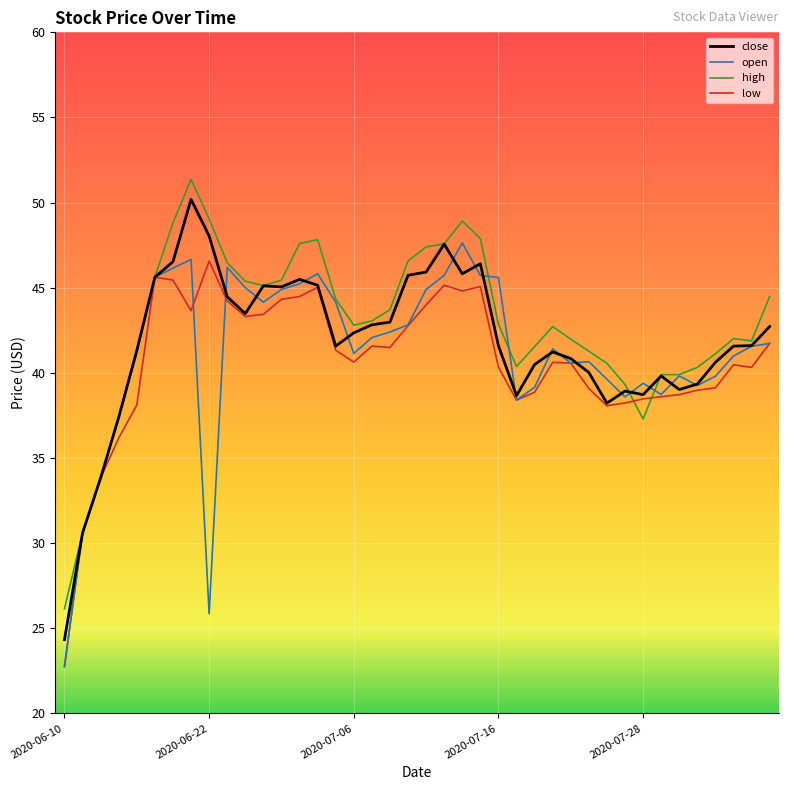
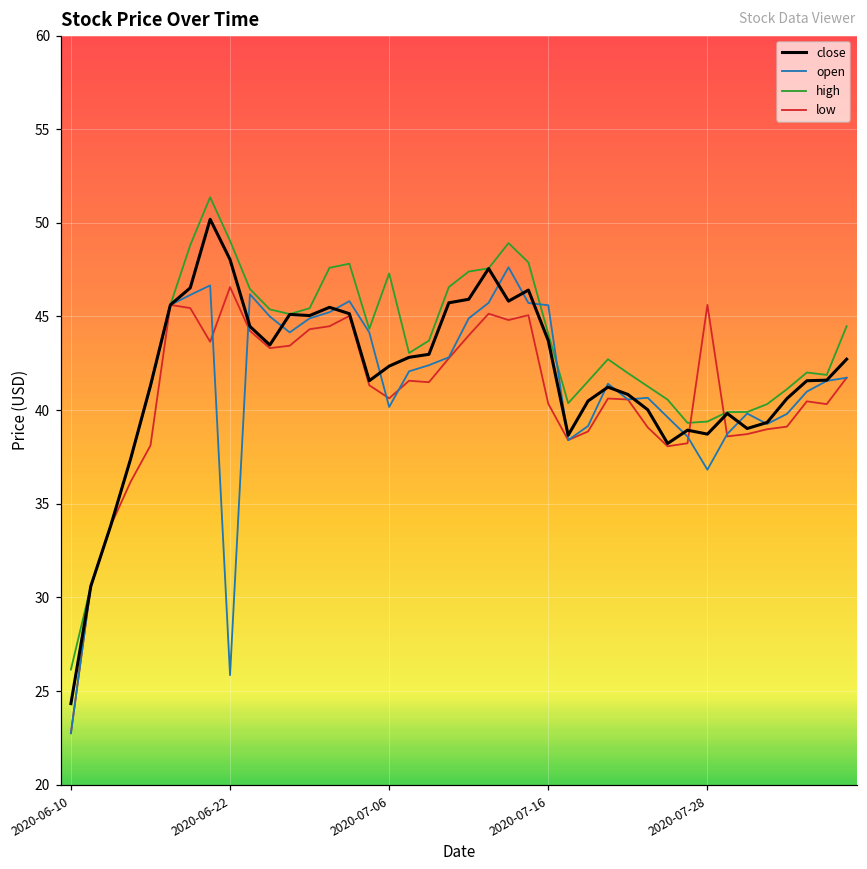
open, 2020-07-06: 41.1 -> 40.2
high, 2020-07-06: 42.8 -> 47.3
close, 2020-07-16: 41.6 -> 43.7
high, 2020-07-16: 42.9 -> 44.1
open, 2020-07-28: 39.4 -> 36.8
high, 2020-07-28: 37.3 -> 39.4
low, 2020-07-28: 38.5 -> 45.6
